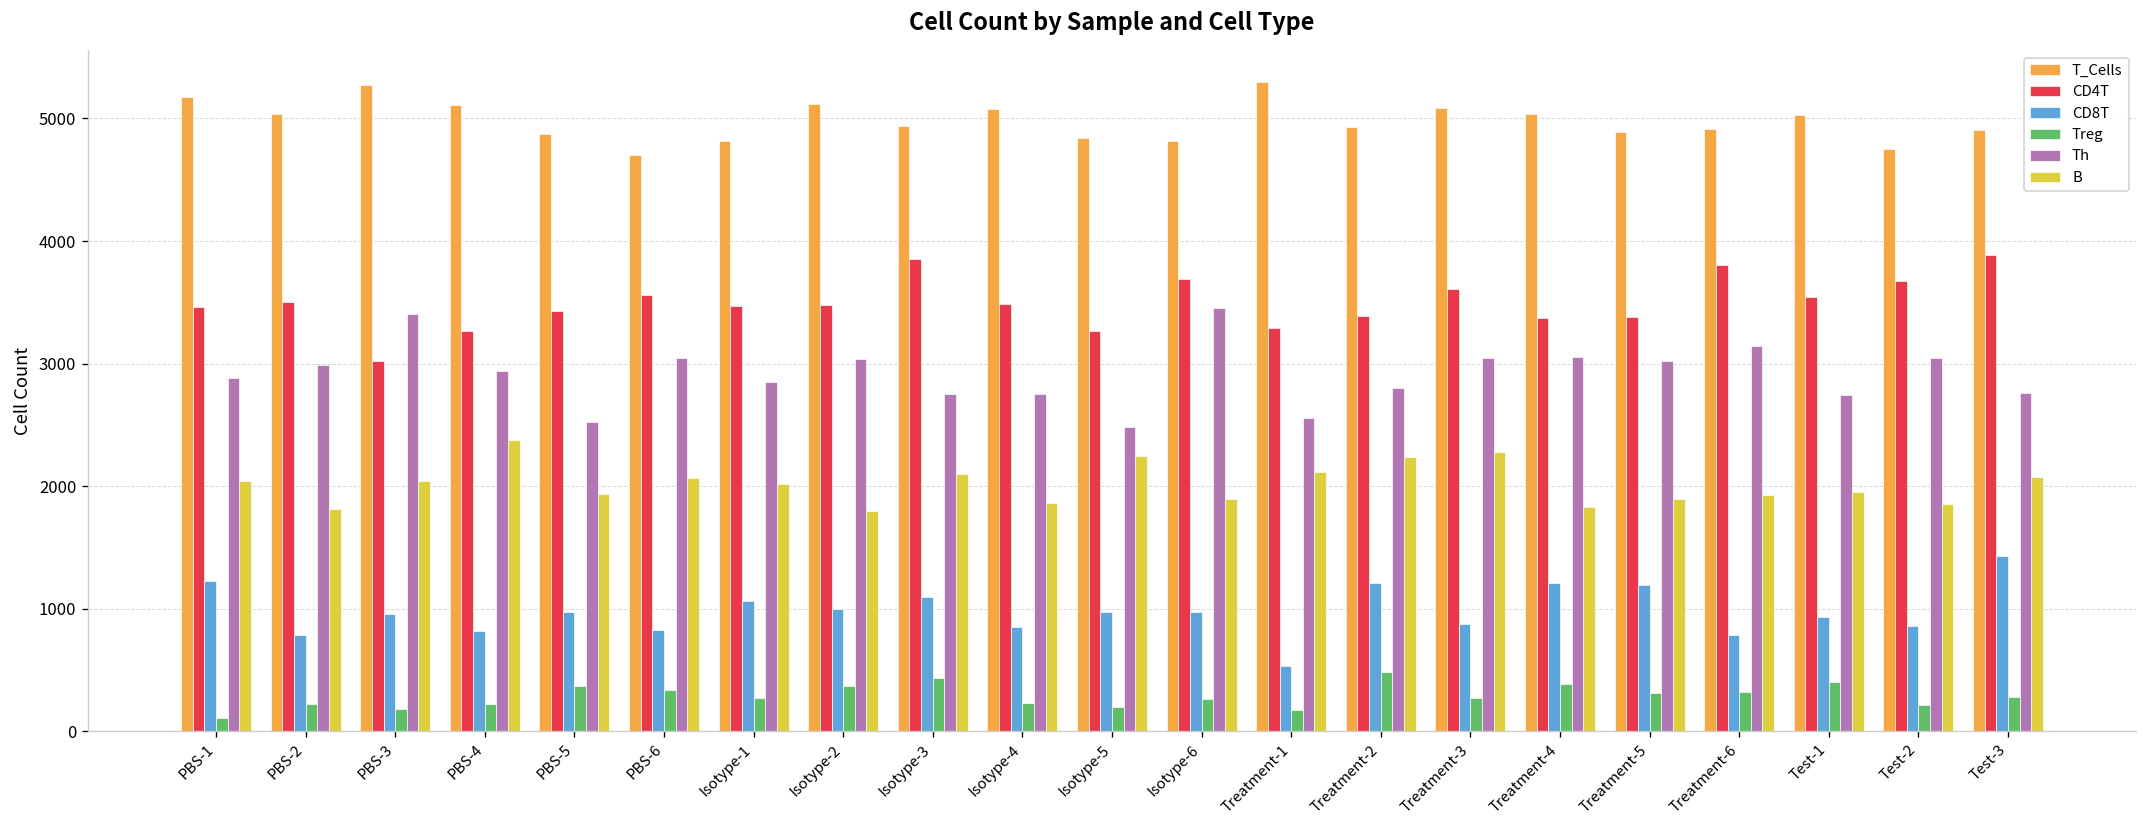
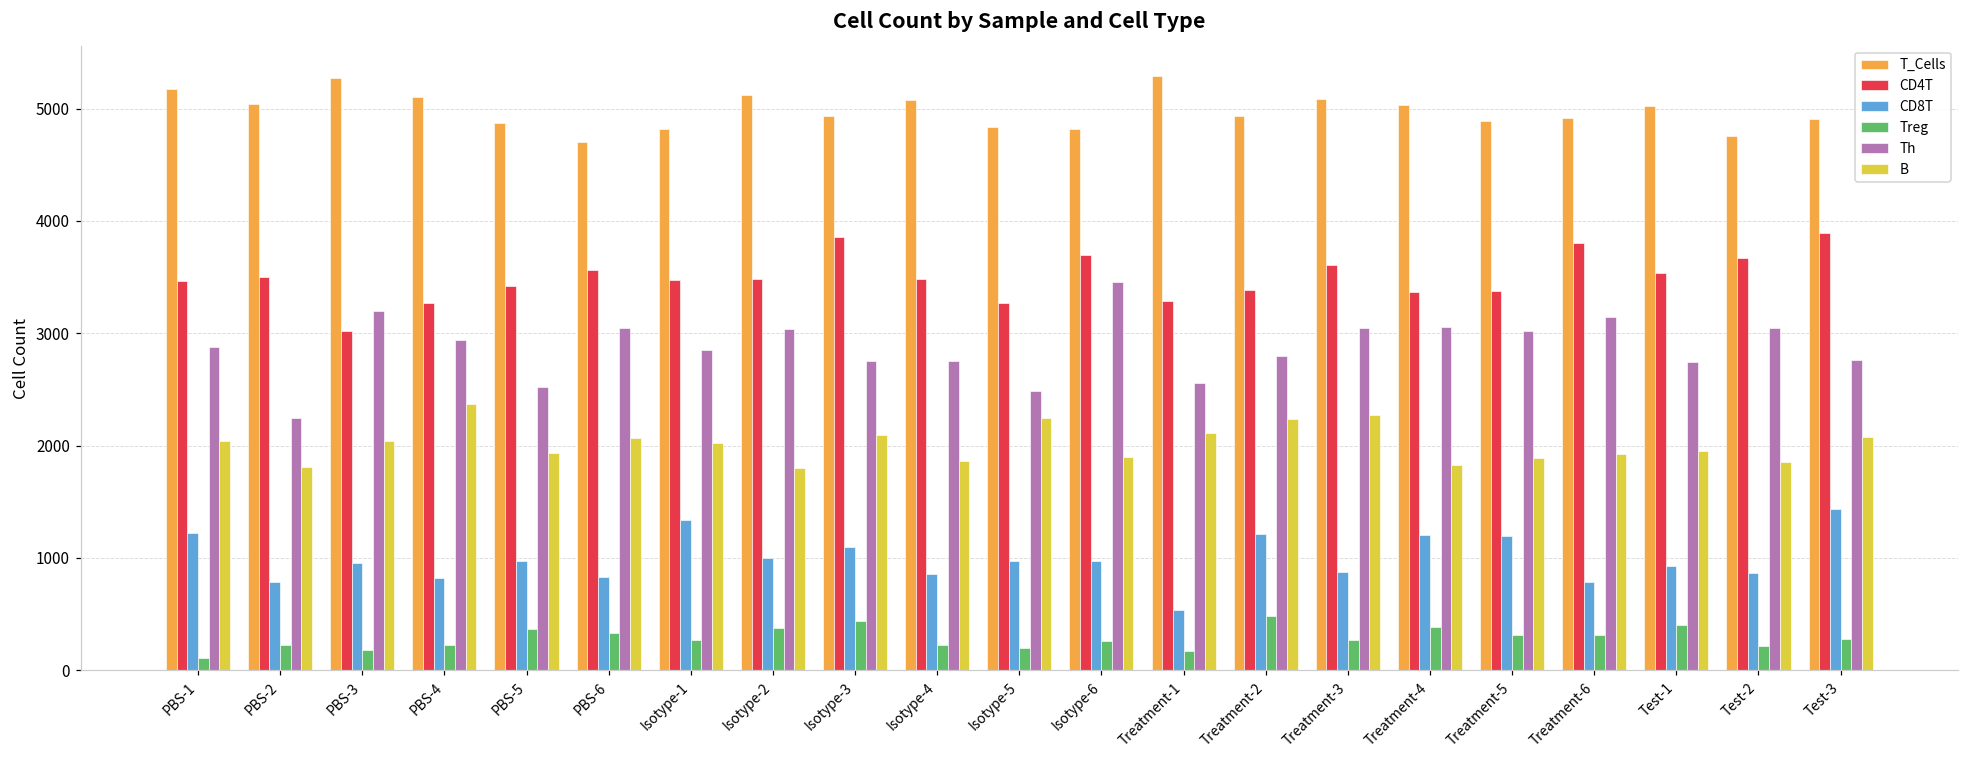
Th, PBS-2: 2990 -> 2240
Th, PBS-3: 3400 -> 3200
CD8T, Isotype-1: 1070 -> 1340
